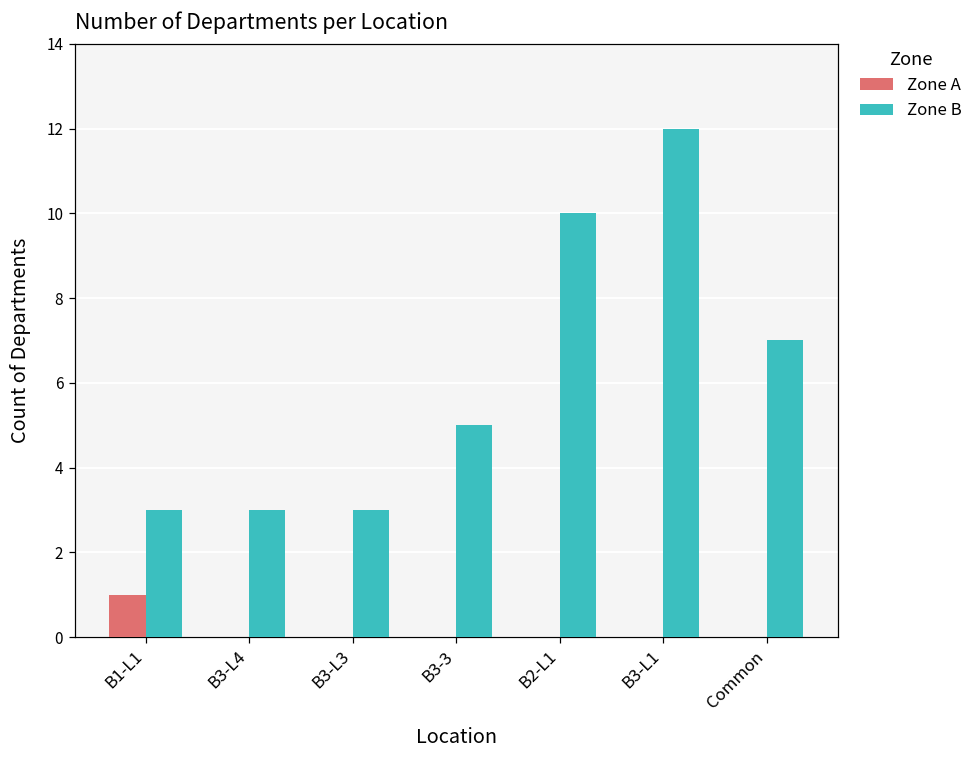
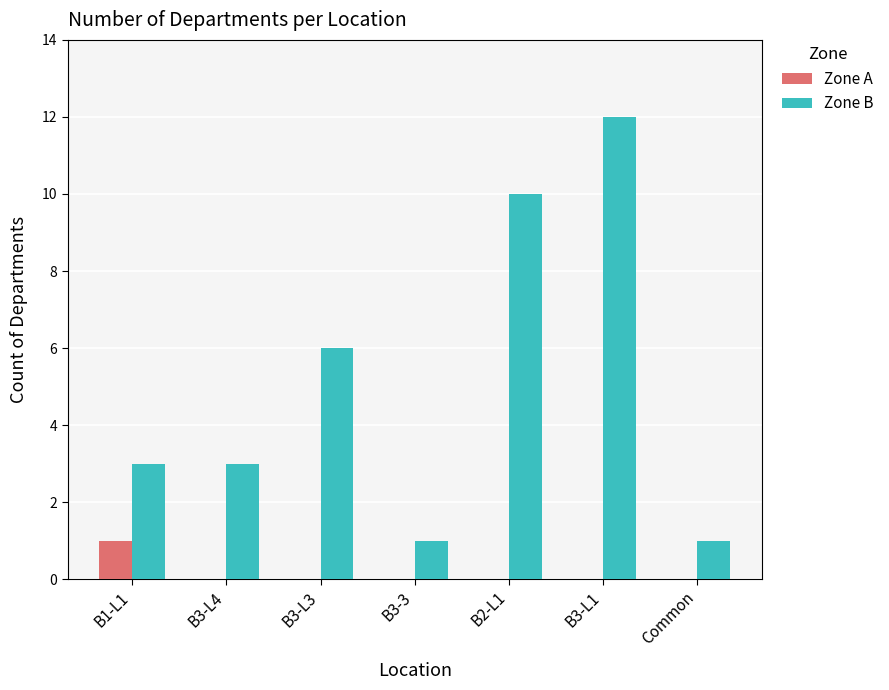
Zone B, B3-L3: 3 -> 6
Zone B, B3-3: 5 -> 1
Zone B, Common: 7 -> 1
